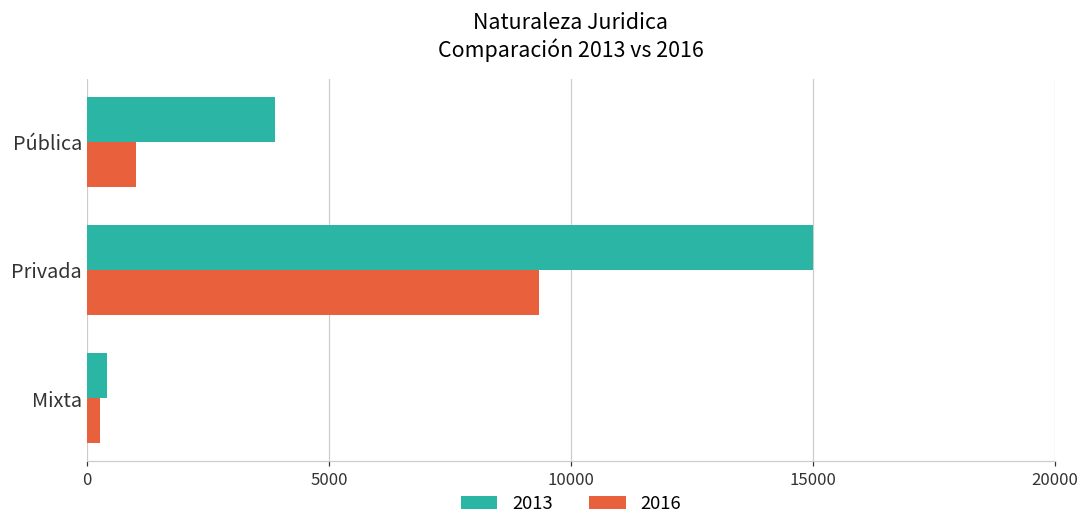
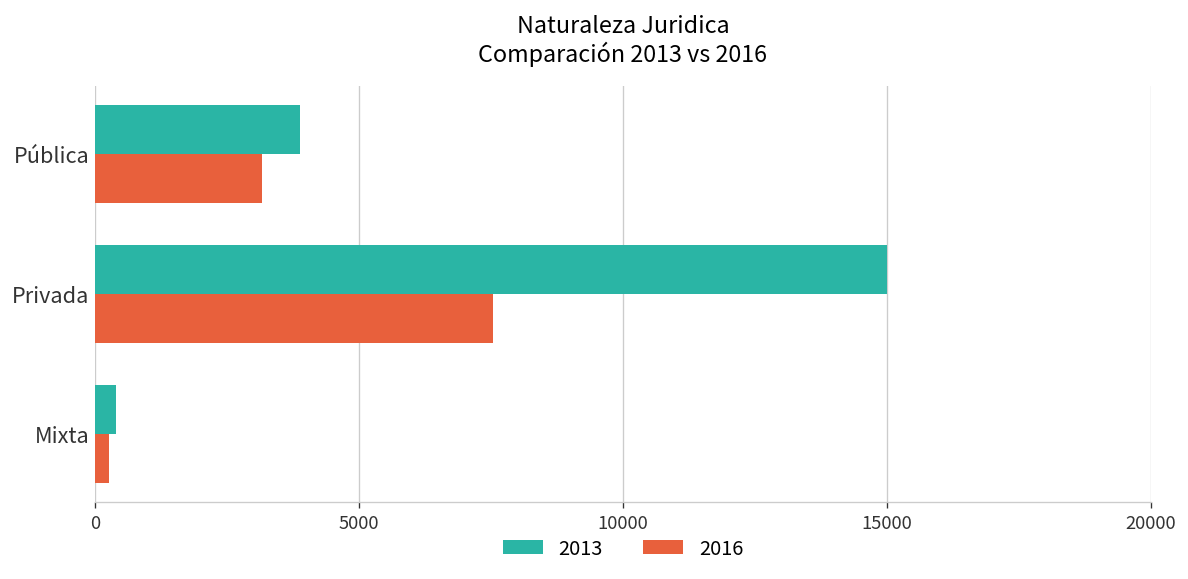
2016, Pública: 1000 -> 3200
2016, Privada: 9300 -> 7500
